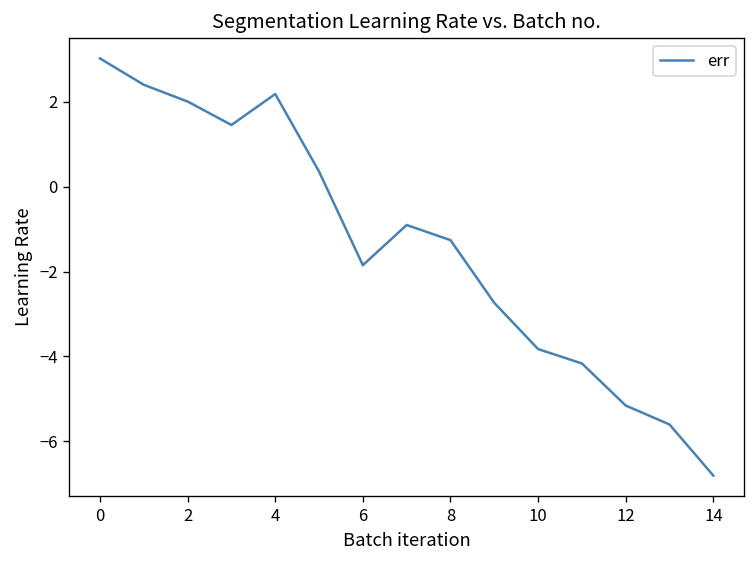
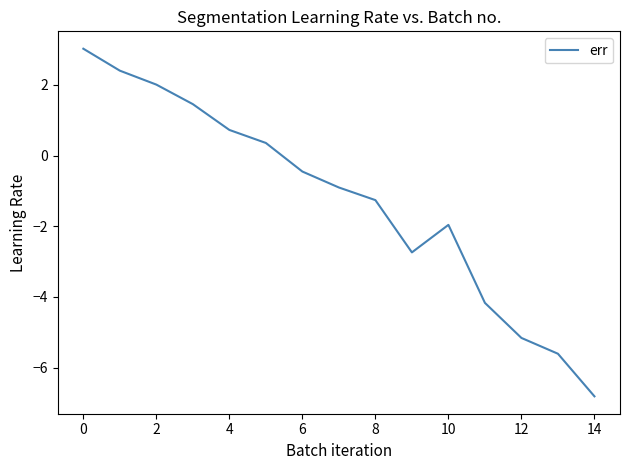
4: 2.2 -> 0.7
6: -1.9 -> -0.5
10: -3.8 -> -2.0
